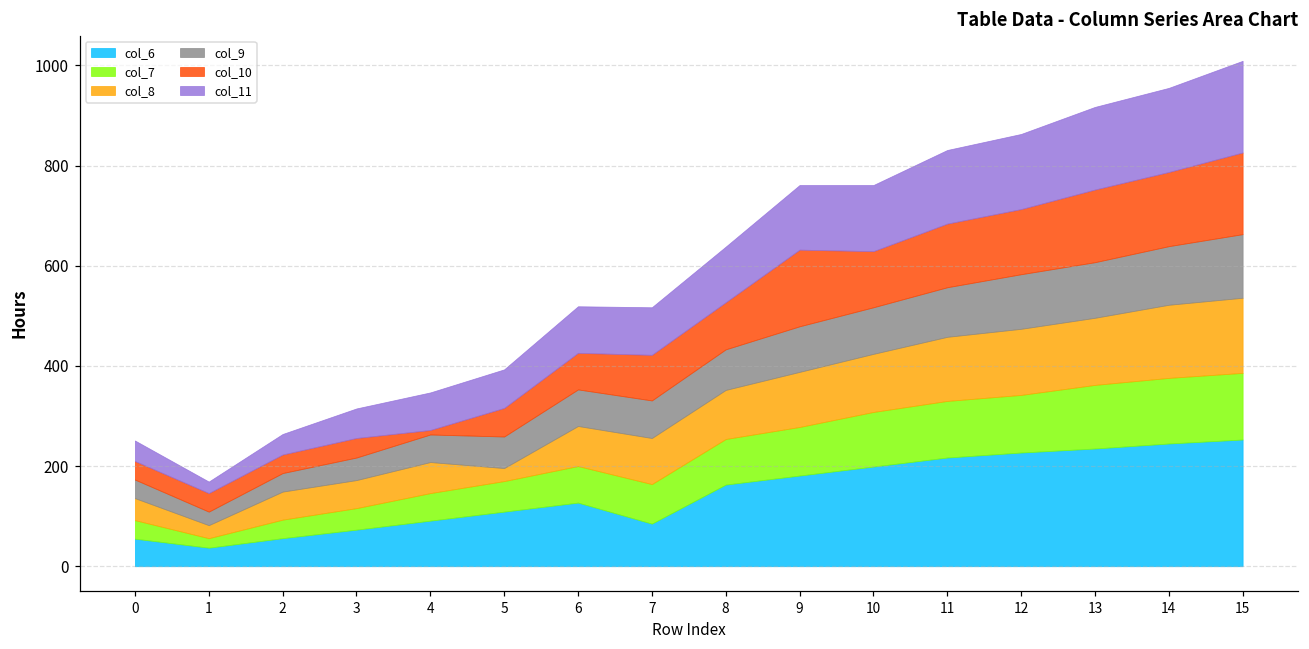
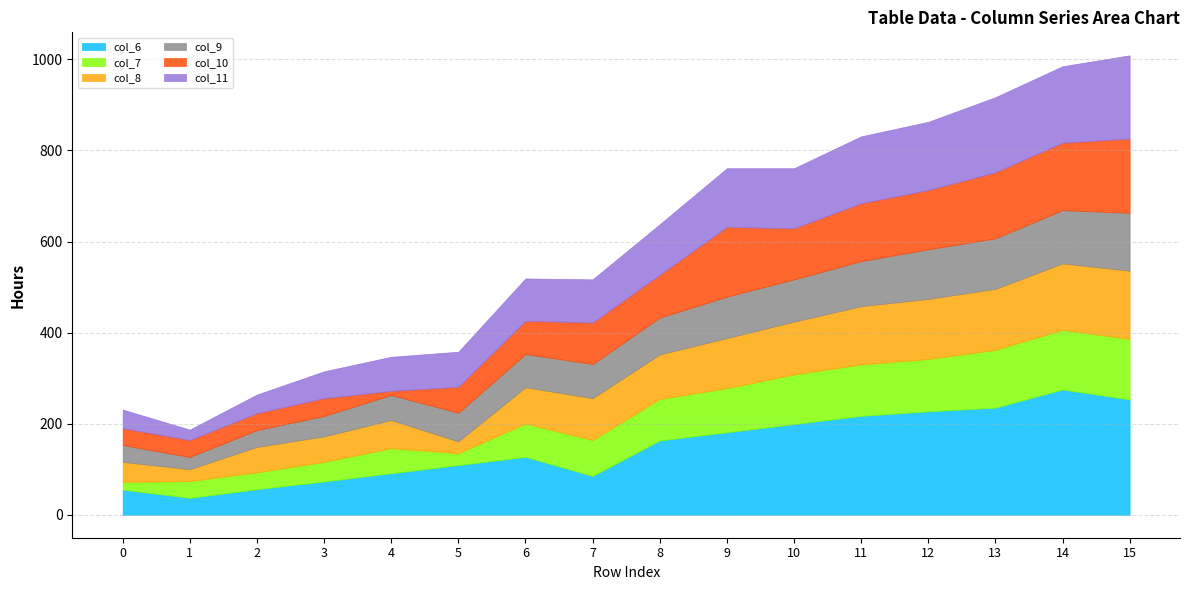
col_7, 0: 40 -> 20
col_7, 1: 20 -> 40
col_7, 5: 60 -> 30
col_6, 14: 250 -> 280
